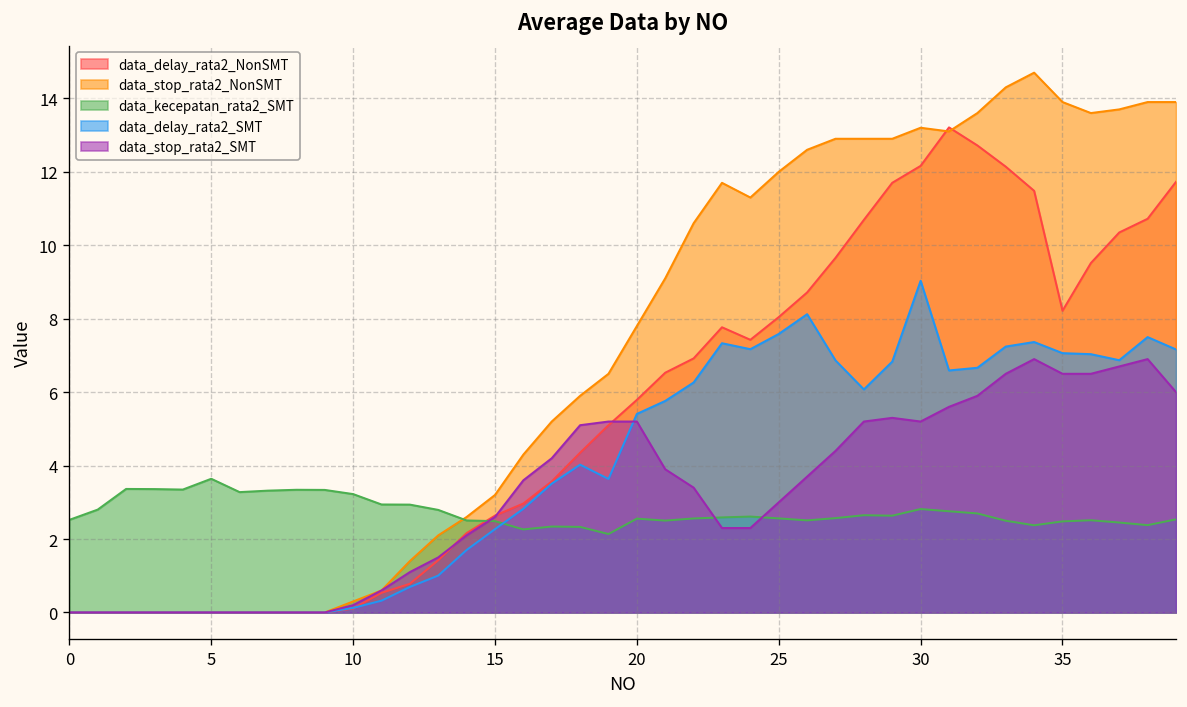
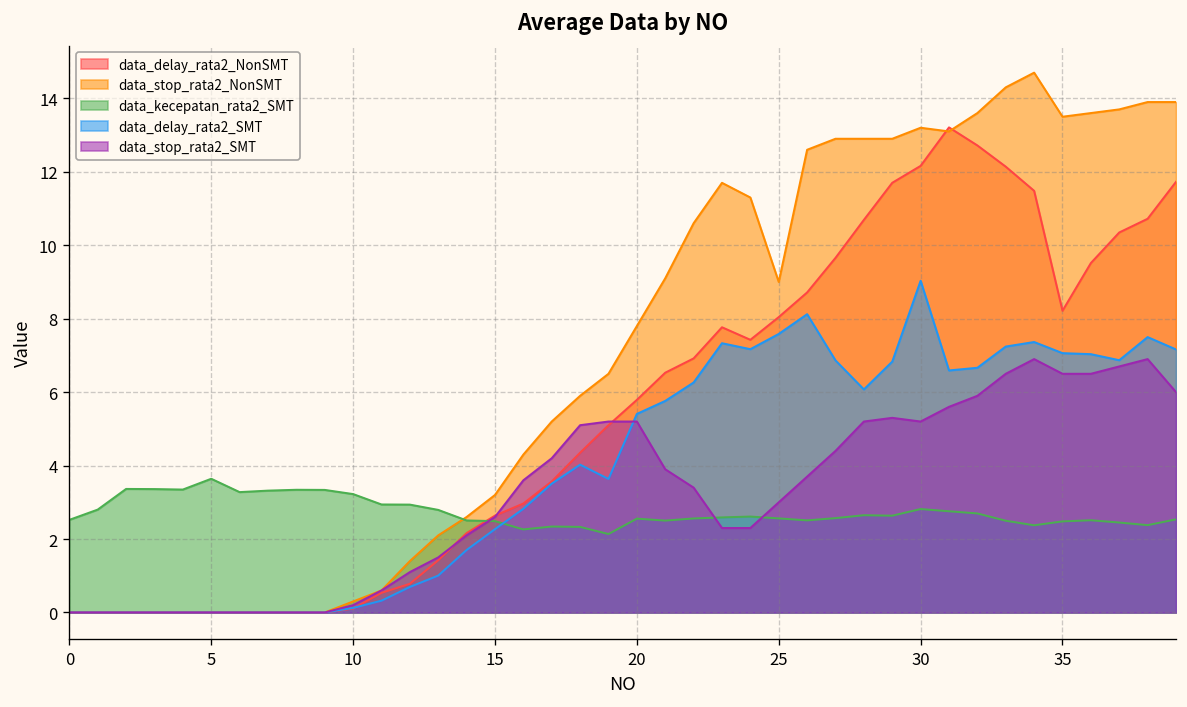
data_stop_rata2_NonSMT, 25: 12 -> 9
data_stop_rata2_NonSMT, 35: 13.9 -> 13.5
